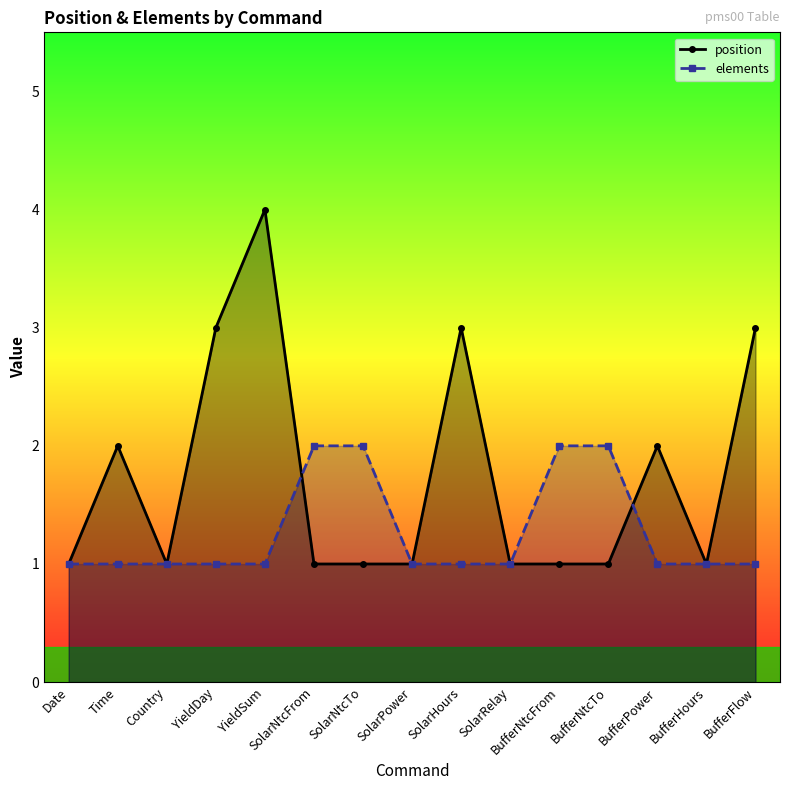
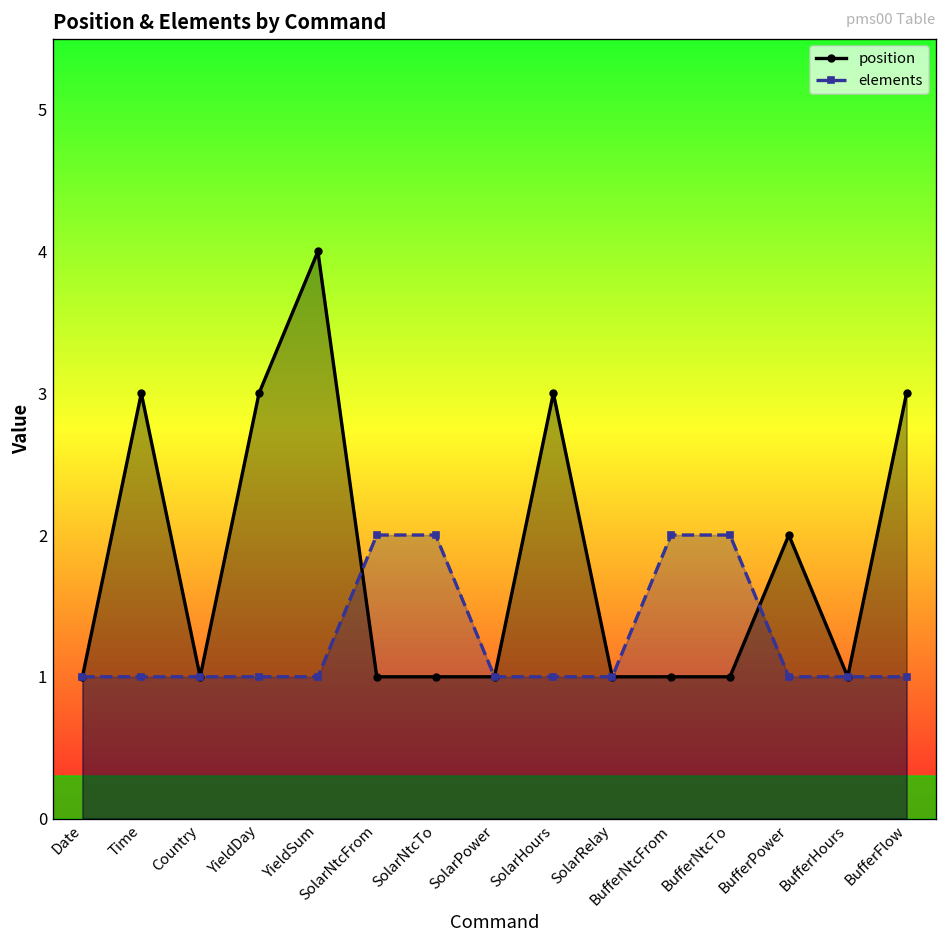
position, Time: 2 -> 3
